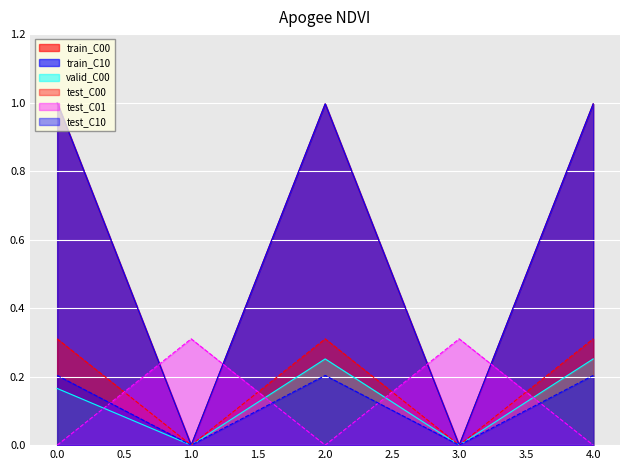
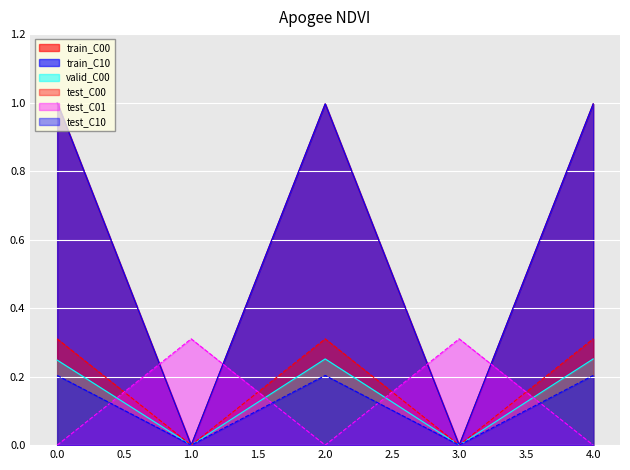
valid_C00, 0.0: 0.17 -> 0.25
